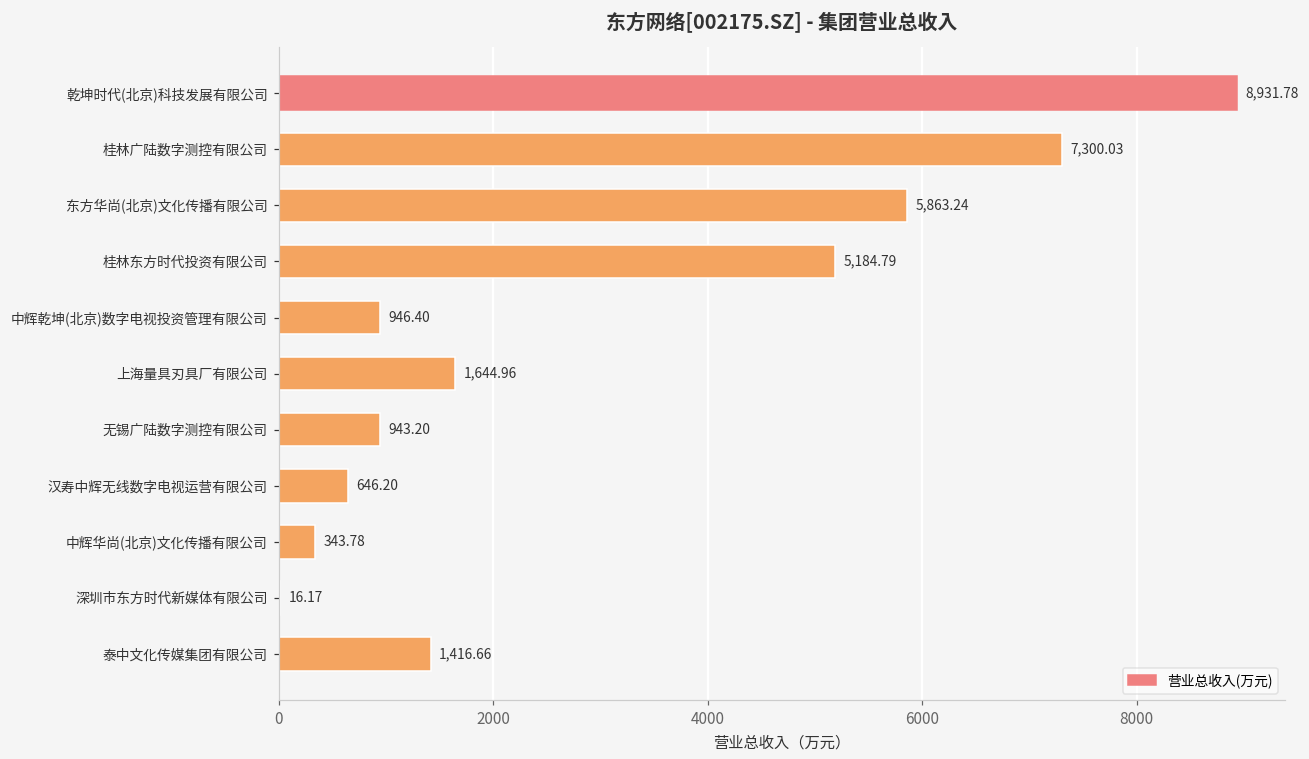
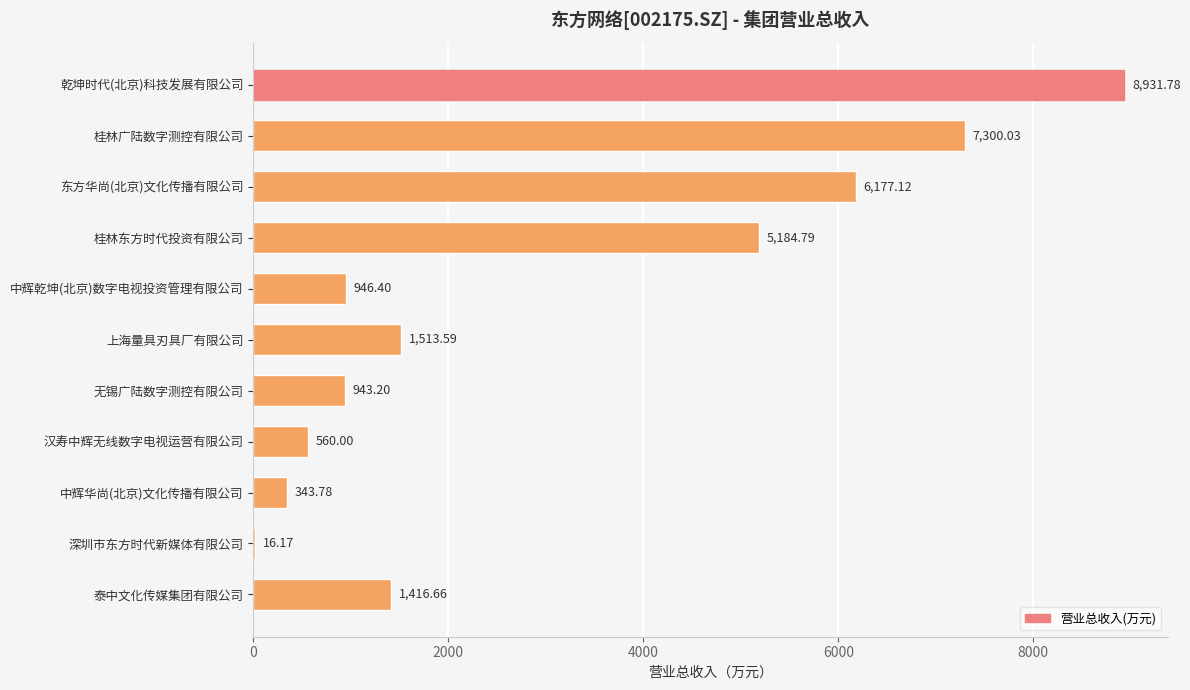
东方华尚(北京)文化传播有限公司: 5,863.24 -> 6,177.12
上海量具刃具厂有限公司: 1,644.96 -> 1,513.59
汉寿中辉无线数字电视运营有限公司: 646.20 -> 560.00
